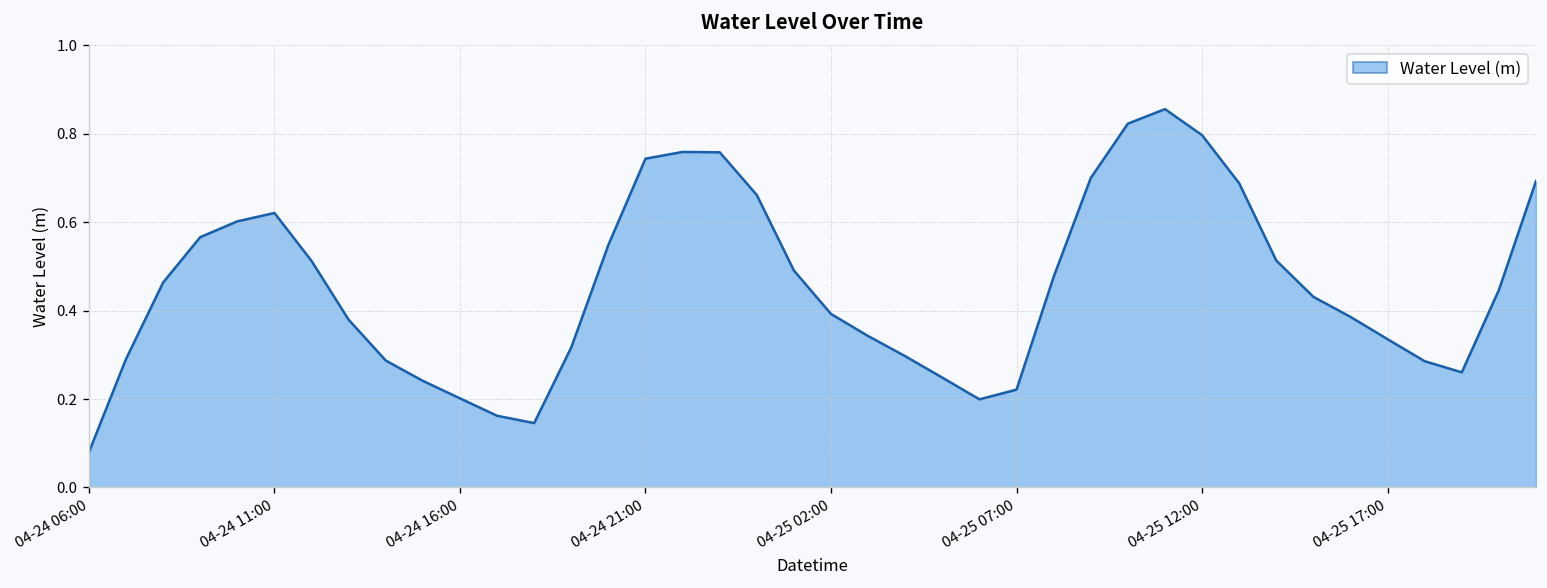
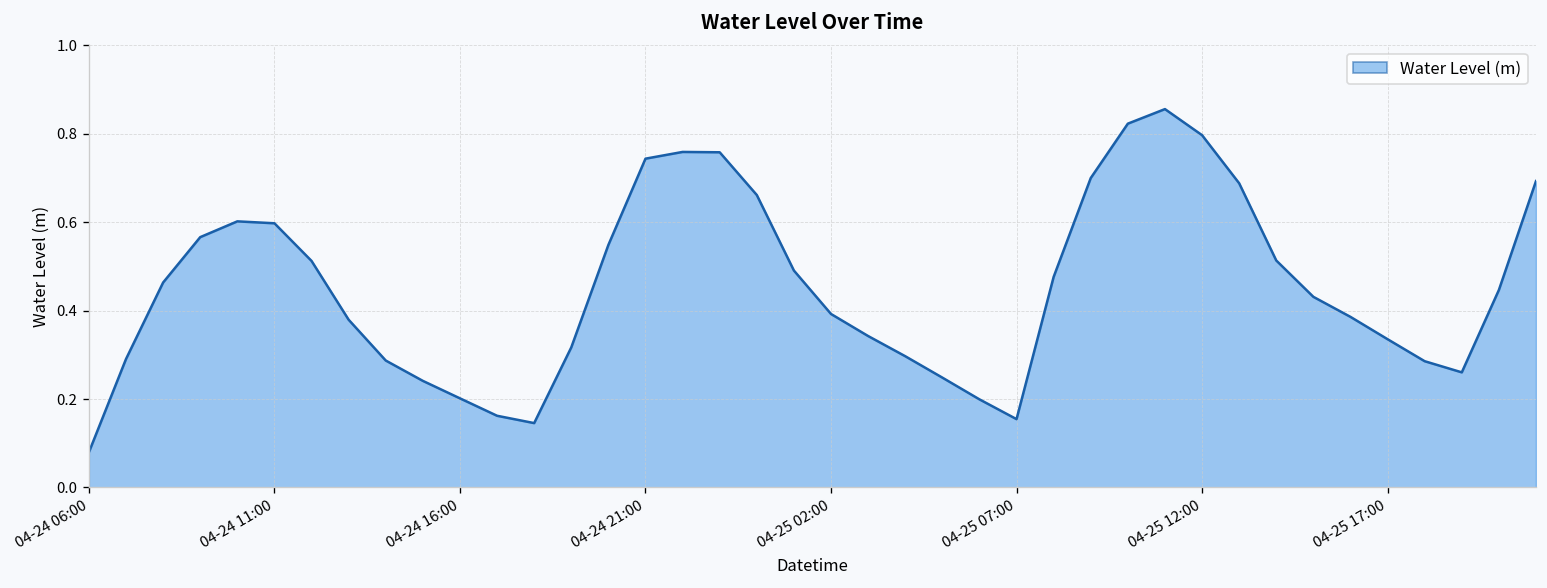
04-24 11:00: 0.62 -> 0.60
04-25 07:00: 0.22 -> 0.15
